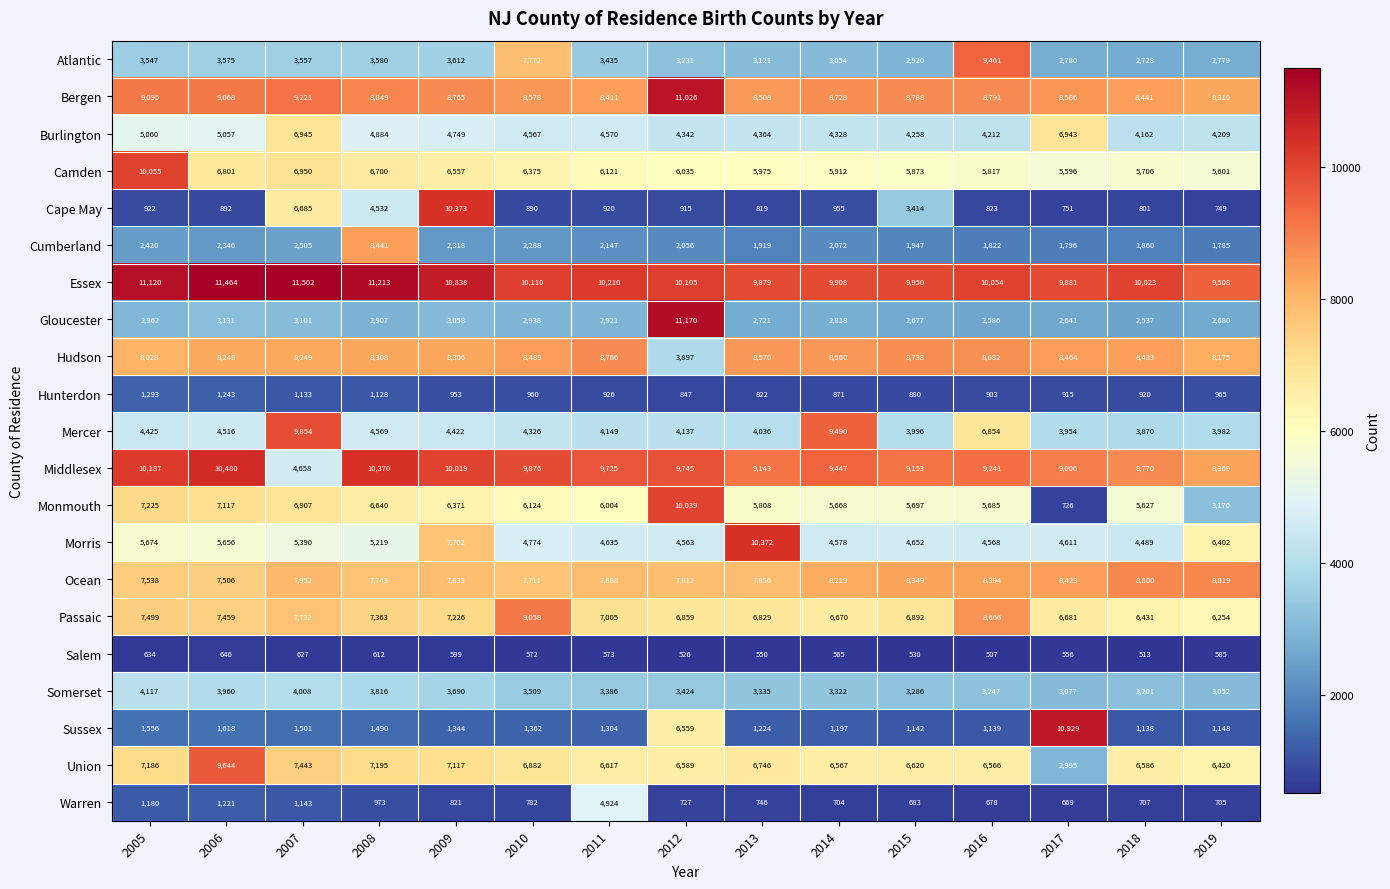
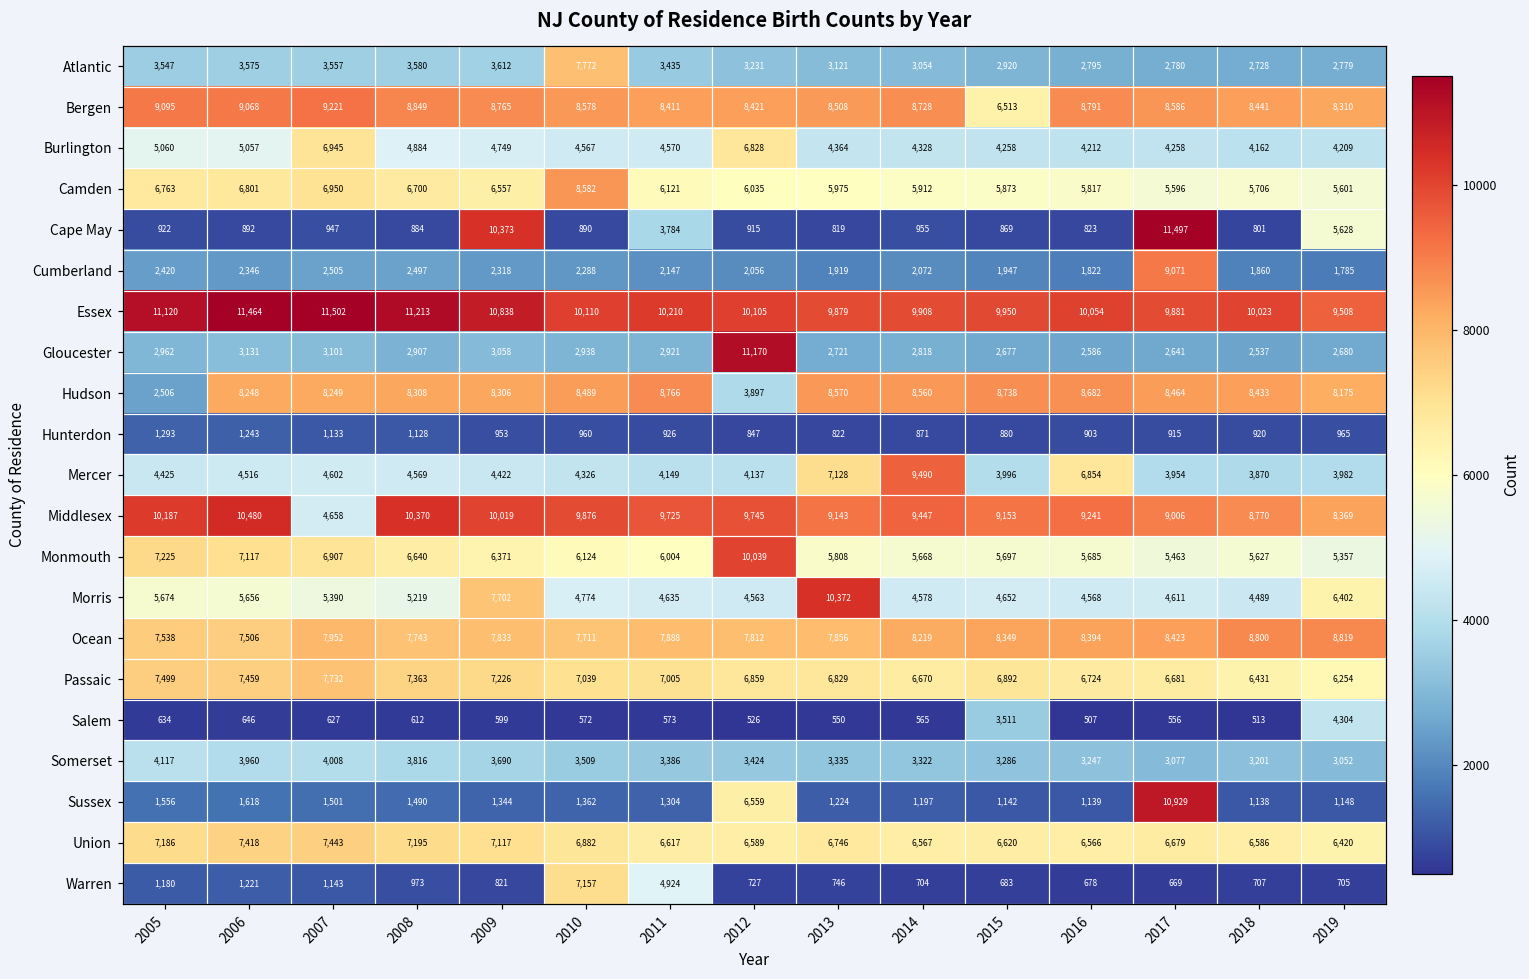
Atlantic, 2016: 9,461 -> 2,795
Bergen, 2012: 11,026 -> 8,421
Bergen, 2015: 8,788 -> 6,513
Burlington, 2012: 4,342 -> 6,828
Burlington, 2017: 6,943 -> 4,258
Camden, 2005: 10,055 -> 6,763
Camden, 2010: 6,375 -> 8,582
Cape May, 2007: 6,685 -> 947
Cape May, 2008: 4,532 -> 884
Cape May, 2011: 920 -> 3,784
Cape May, 2015: 3,414 -> 869
Cape May, 2017: 751 -> 11,497
Cape May, 2019: 749 -> 5,628
Cumberland, 2008: 8,441 -> 2,497
Cumberland, 2017: 1,796 -> 9,071
Hudson, 2005: 8,028 -> 2,506
Mercer, 2007: 9,854 -> 4,602
Mercer, 2013: 4,036 -> 7,128
Monmouth, 2017: 726 -> 5,463
Monmouth, 2019: 3,170 -> 5,357
Passaic, 2010: 9,058 -> 7,039
Passaic, 2016: 8,666 -> 6,724
Salem, 2015: 530 -> 3,511
Salem, 2019: 585 -> 4,304
Union, 2006: 9,644 -> 7,418
Union, 2017: 2,995 -> 6,679
Warren, 2010: 782 -> 7,157
